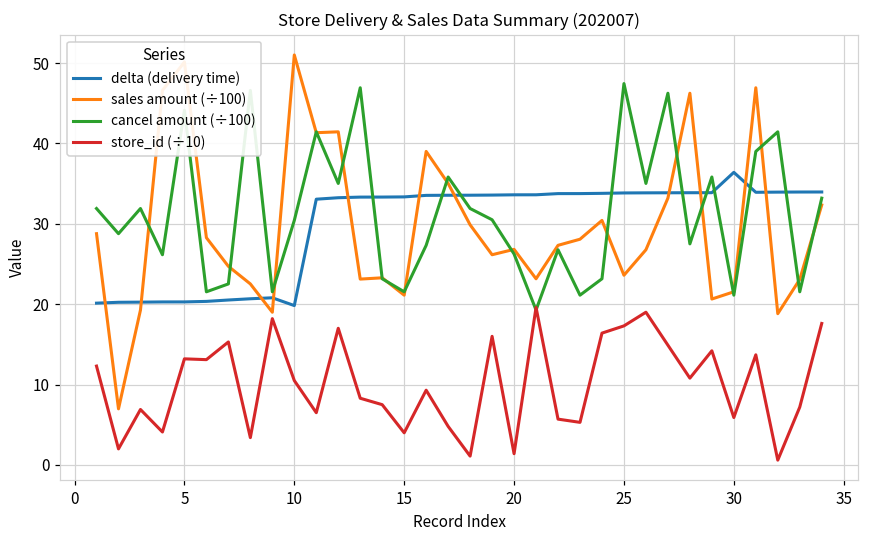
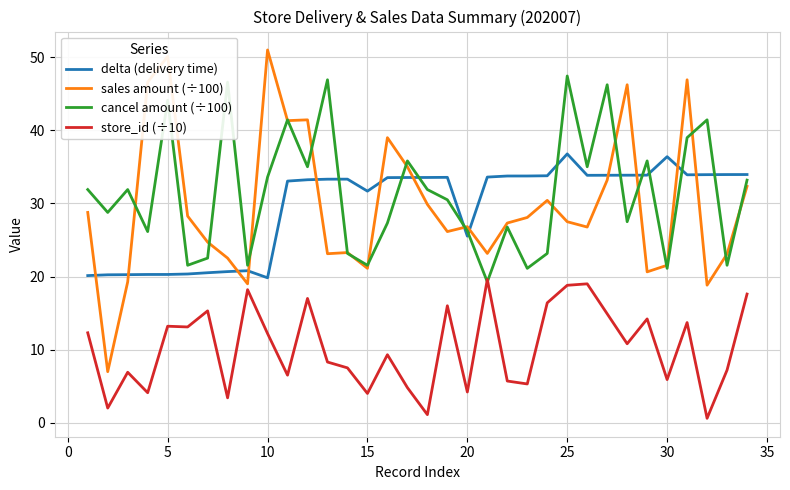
cancel amount (÷100), 10: 30 -> 34
store_id (÷10), 10: 11 -> 12
delta (delivery time), 15: 33 -> 32
delta (delivery time), 20: 34 -> 26
store_id (÷10), 20: 1 -> 4
delta (delivery time), 25: 34 -> 37
sales amount (÷100), 25: 24 -> 28
store_id (÷10), 25: 17 -> 19
